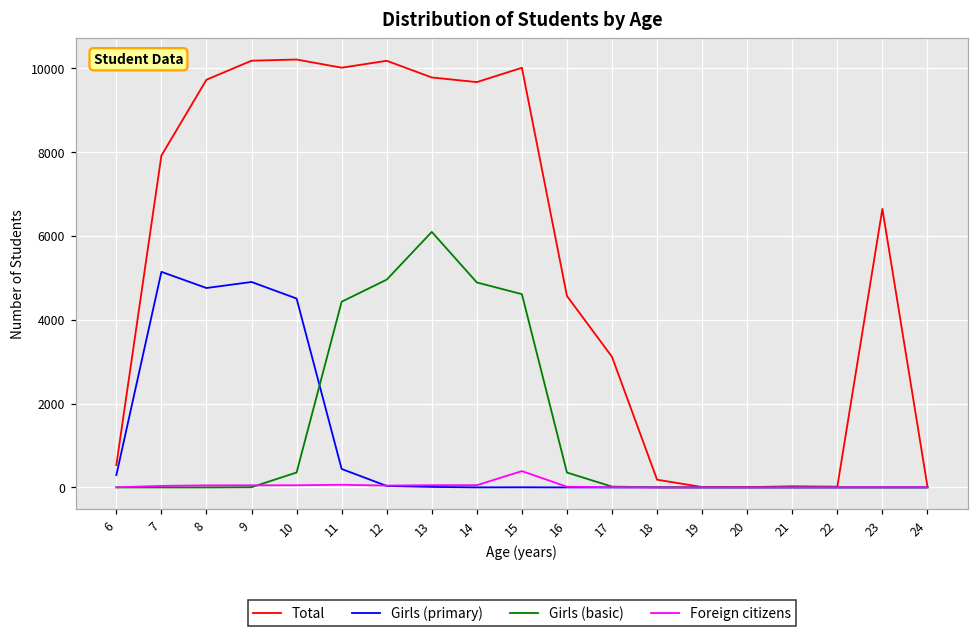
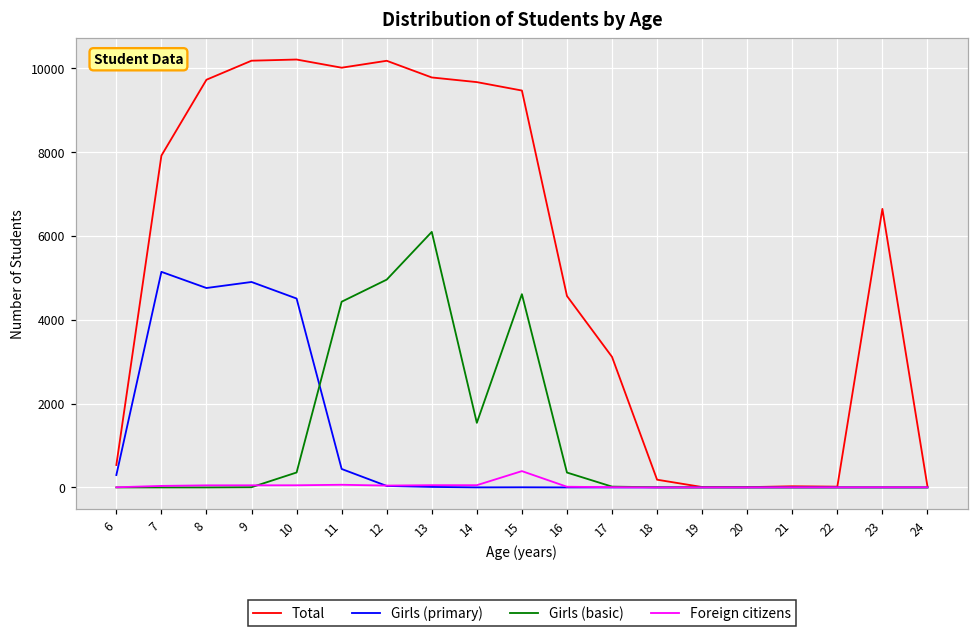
Girls (basic), 14: 4900 -> 1500
Total, 15: 10000 -> 9500
